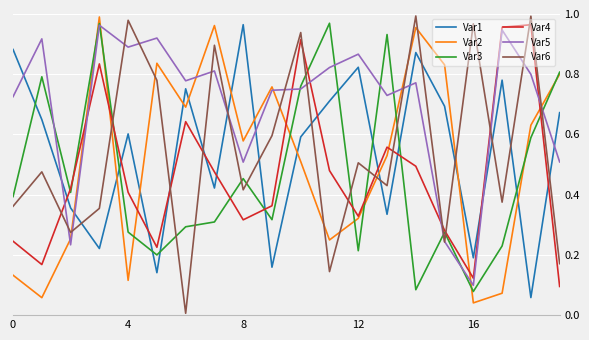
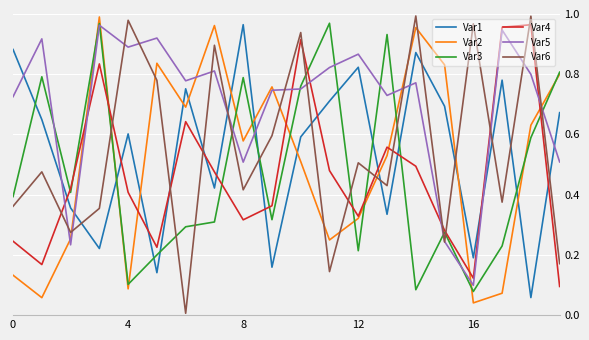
Var2, 4: 0.12 -> 0.09
Var3, 4: 0.28 -> 0.10
Var3, 8: 0.45 -> 0.79
